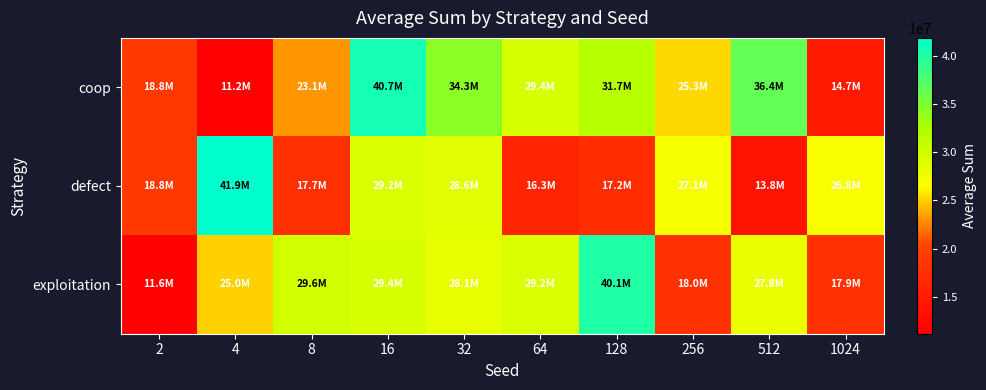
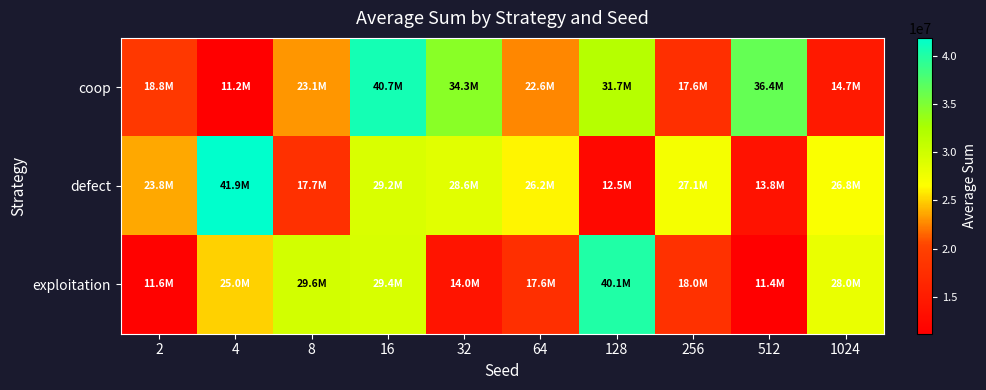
coop, 64: 29.4M -> 22.6M
coop, 256: 25.3M -> 17.6M
defect, 2: 18.8M -> 23.8M
defect, 64: 16.3M -> 26.2M
defect, 128: 17.2M -> 12.5M
exploitation, 32: 28.1M -> 14.0M
exploitation, 64: 29.2M -> 17.6M
exploitation, 512: 27.8M -> 11.4M
exploitation, 1024: 17.9M -> 28.0M
